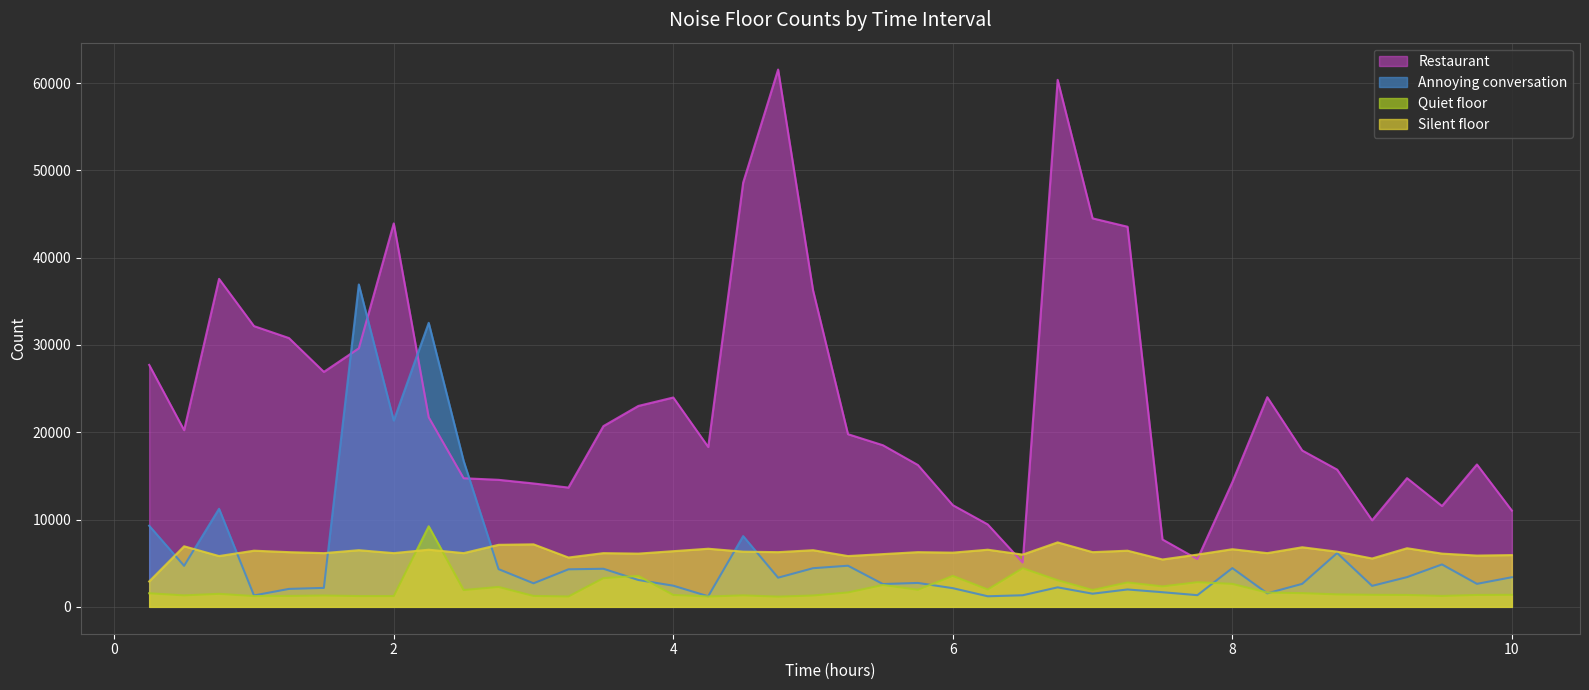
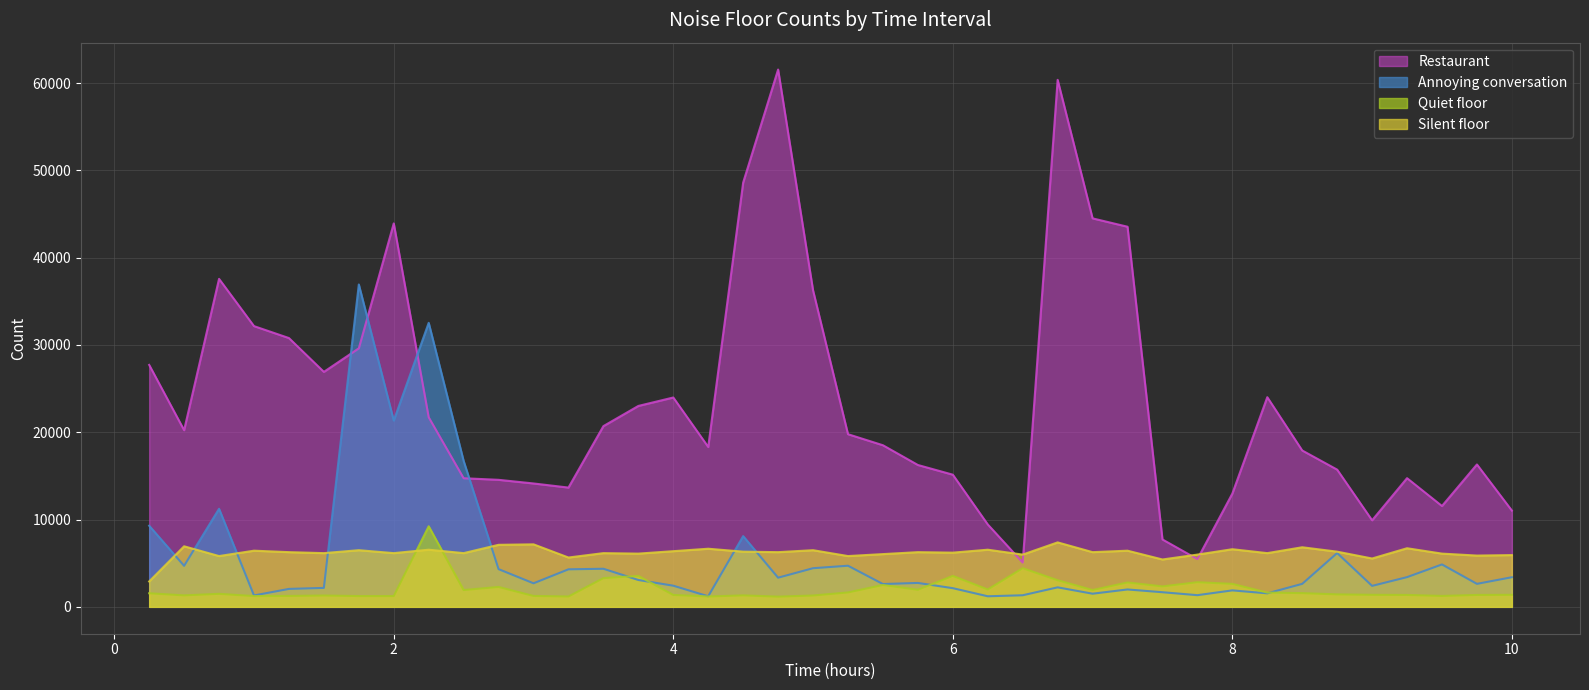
Restaurant, 6: 12000 -> 15000
Restaurant, 8: 14000 -> 13000
Annoying conversation, 8: 4000 -> 2000
